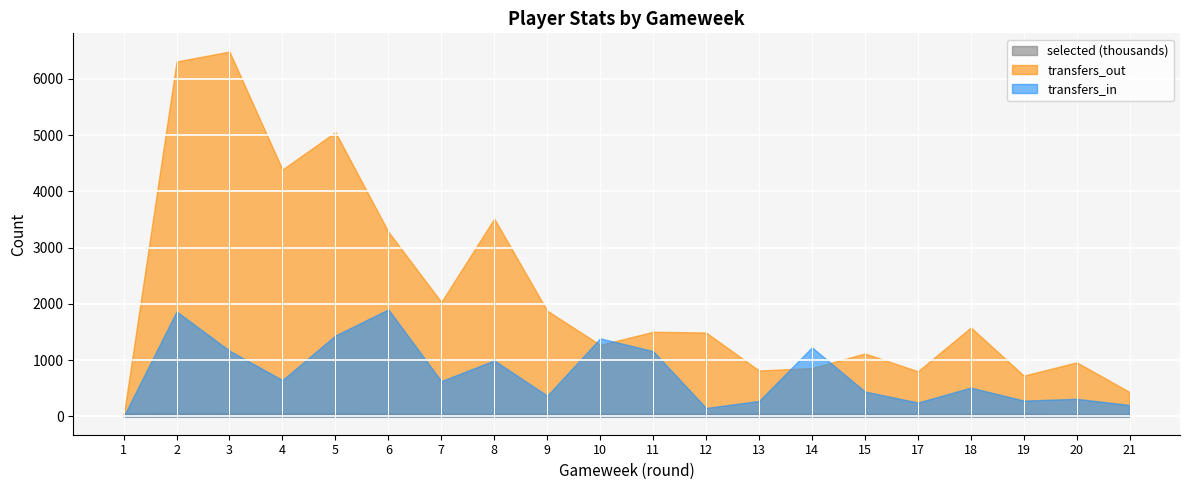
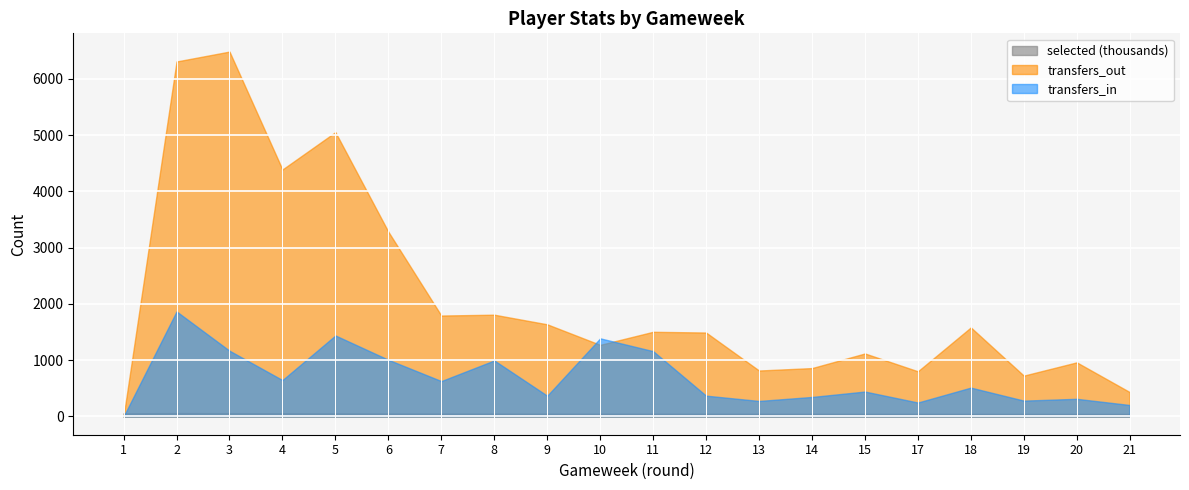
transfers_in, 6: 1900 -> 1000
transfers_out, 7: 2000 -> 1800
transfers_out, 8: 3500 -> 1800
transfers_out, 9: 1900 -> 1600
transfers_in, 12: 200 -> 400
transfers_in, 14: 1200 -> 300
